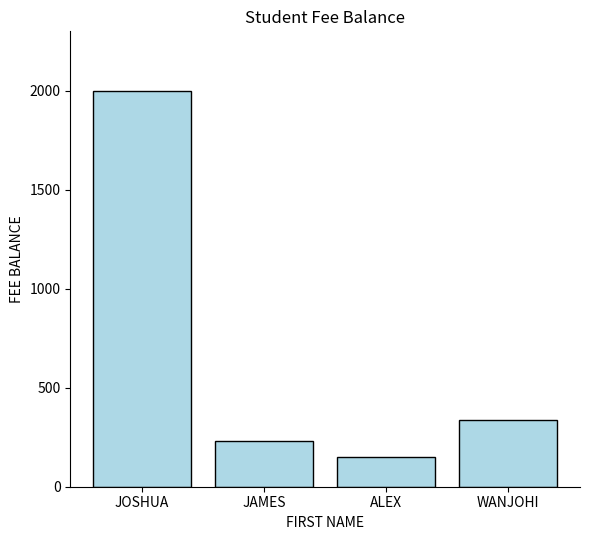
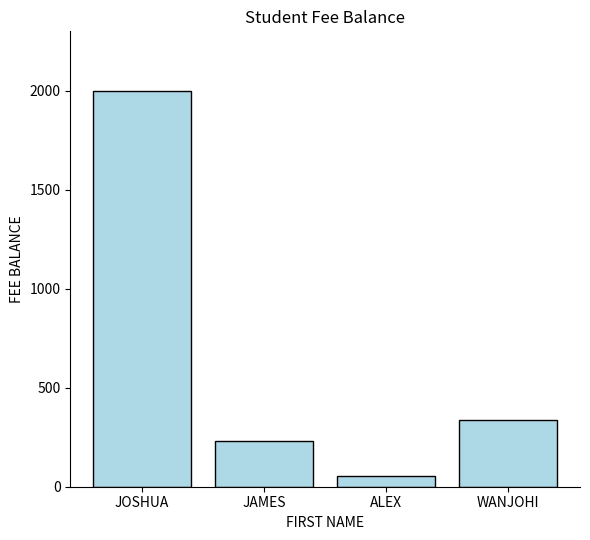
ALEX: 150 -> 60
